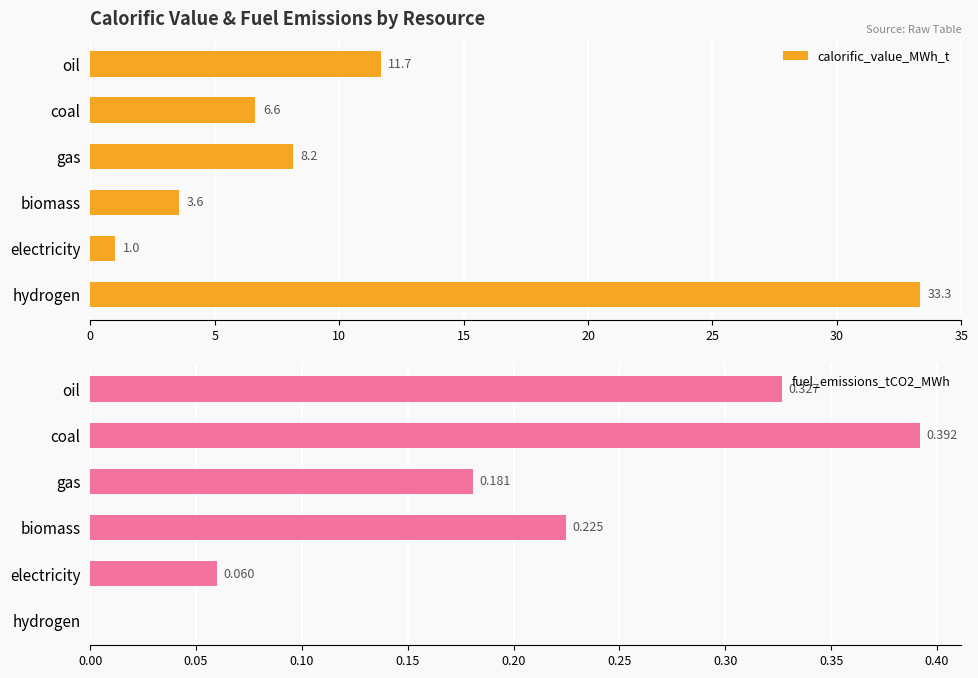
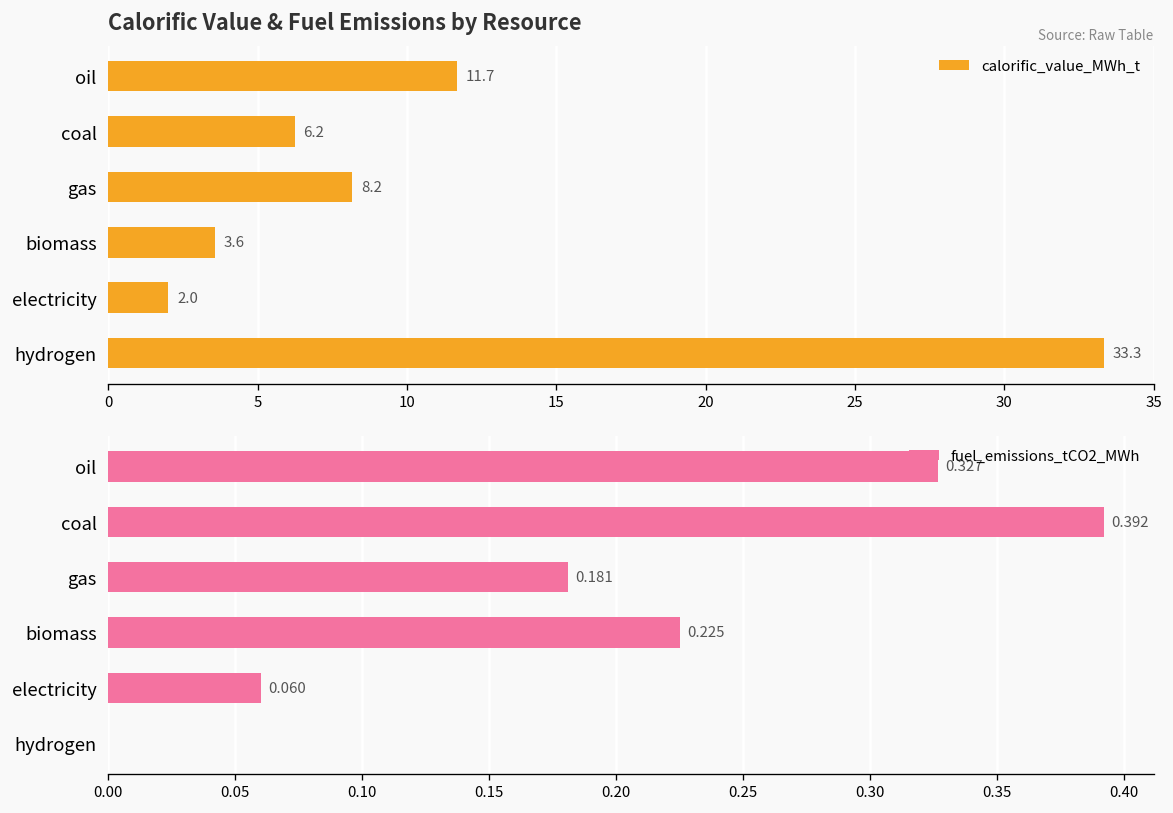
Calorific Value & Fuel Emissions by Resource, coal: 6.6 -> 6.2
Calorific Value & Fuel Emissions by Resource, electricity: 1.0 -> 2.0
